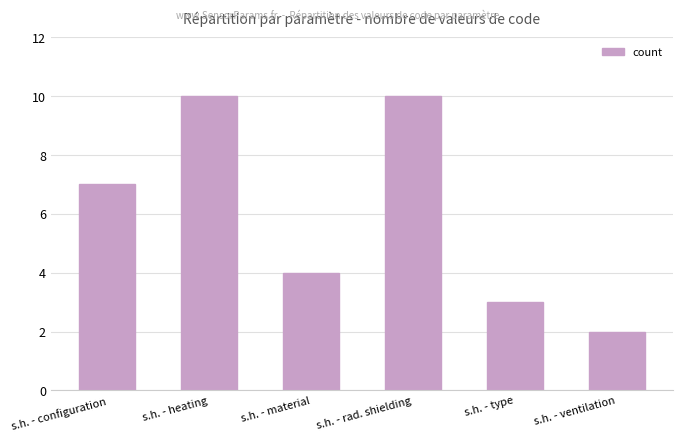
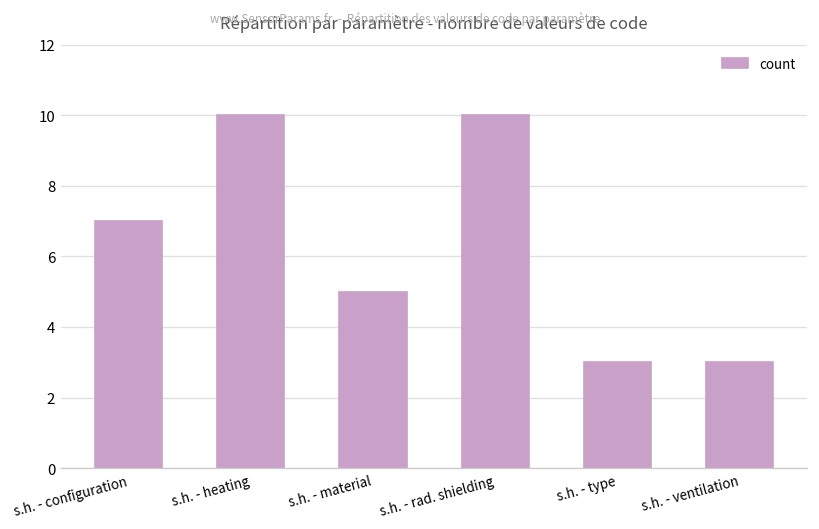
s.h. - material: 4 -> 5
s.h. - ventilation: 2 -> 3
